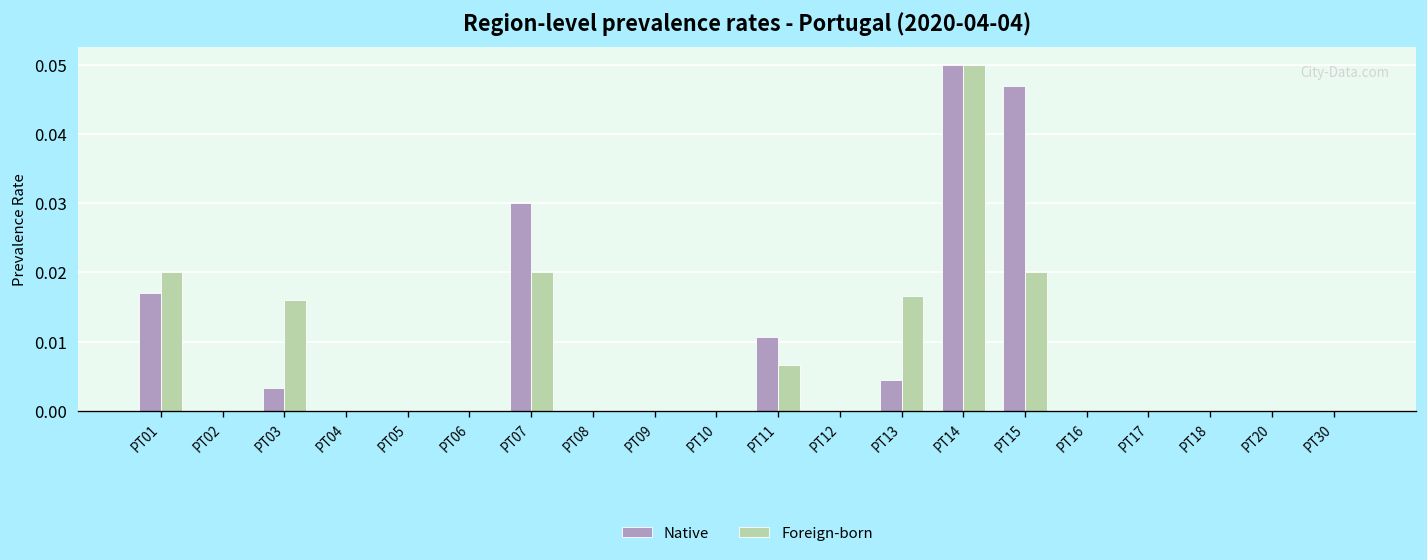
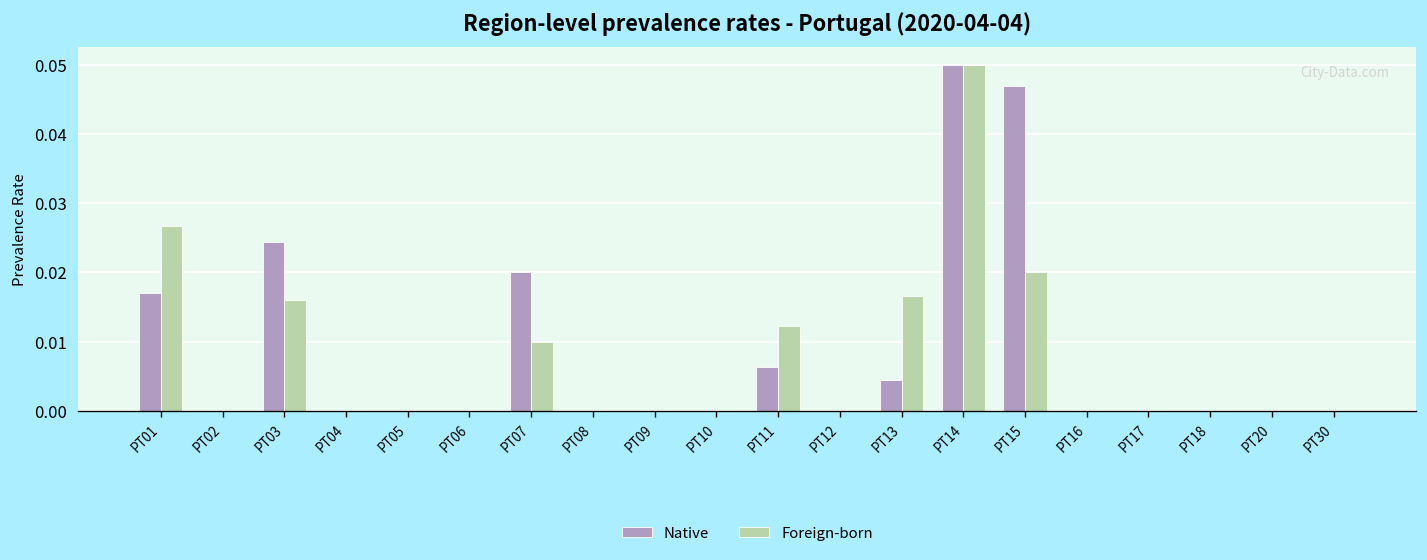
Foreign-born, PT01: 0.020 -> 0.027
Native, PT03: 0.003 -> 0.024
Native, PT07: 0.03 -> 0.02
Foreign-born, PT07: 0.02 -> 0.01
Native, PT11: 0.011 -> 0.006
Foreign-born, PT11: 0.007 -> 0.012
